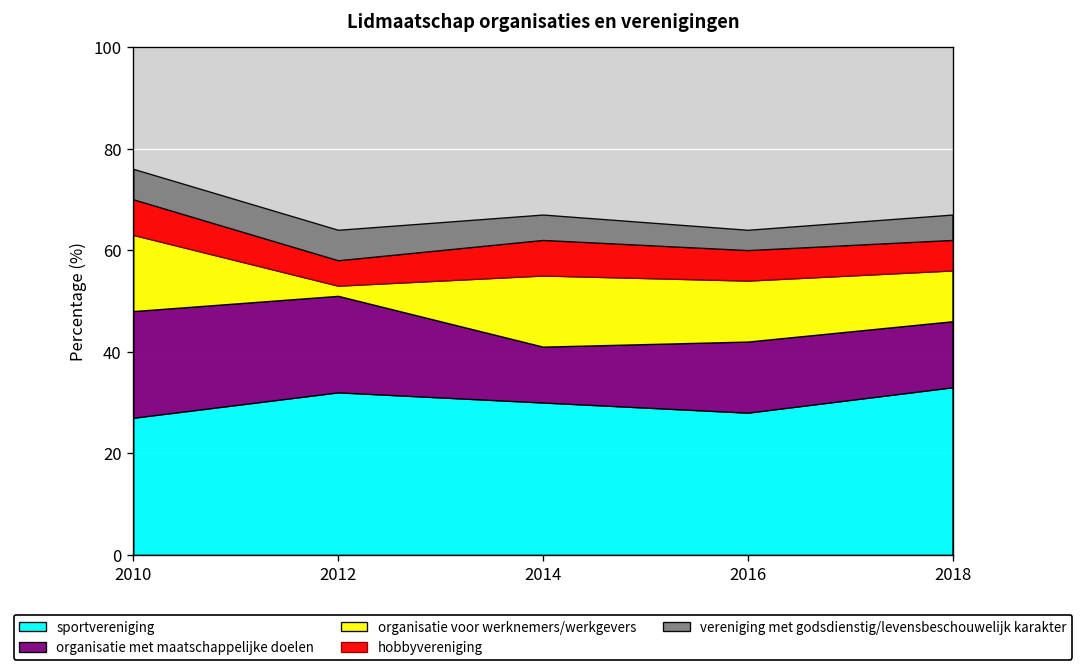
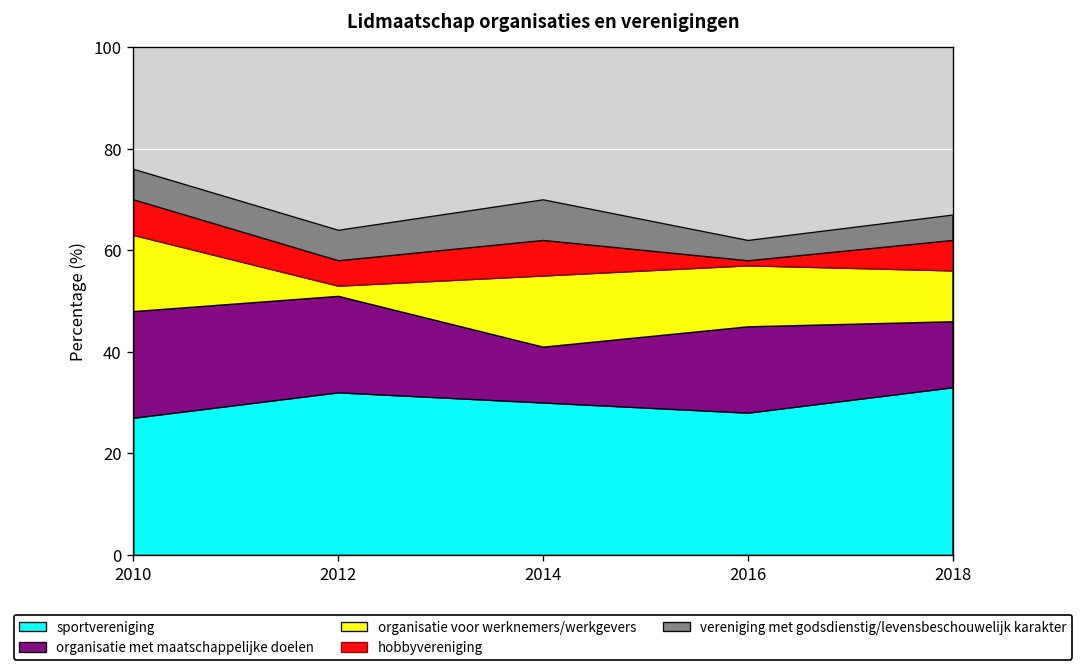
vereniging met godsdienstig/levensbeschouwelijk karakter, 2014: 5 -> 8
organisatie met maatschappelijke doelen, 2016: 14 -> 17
hobbyvereniging, 2016: 6 -> 1
